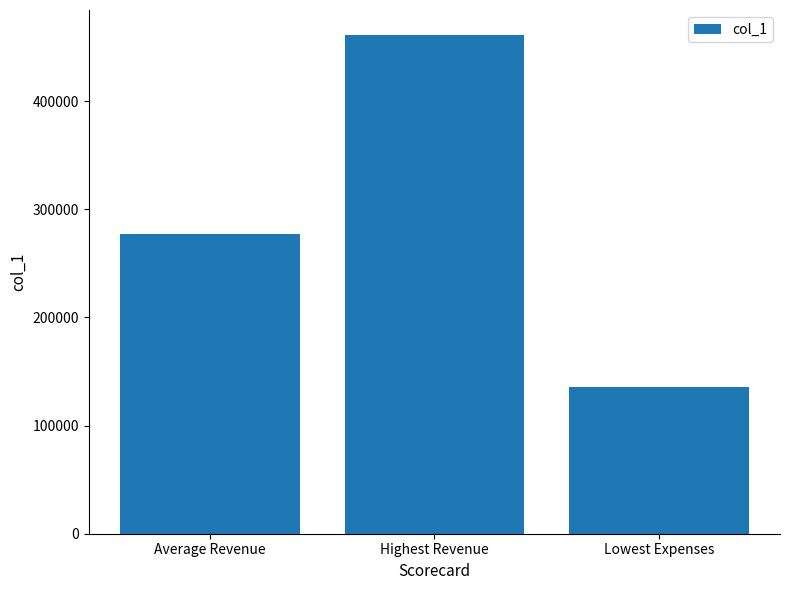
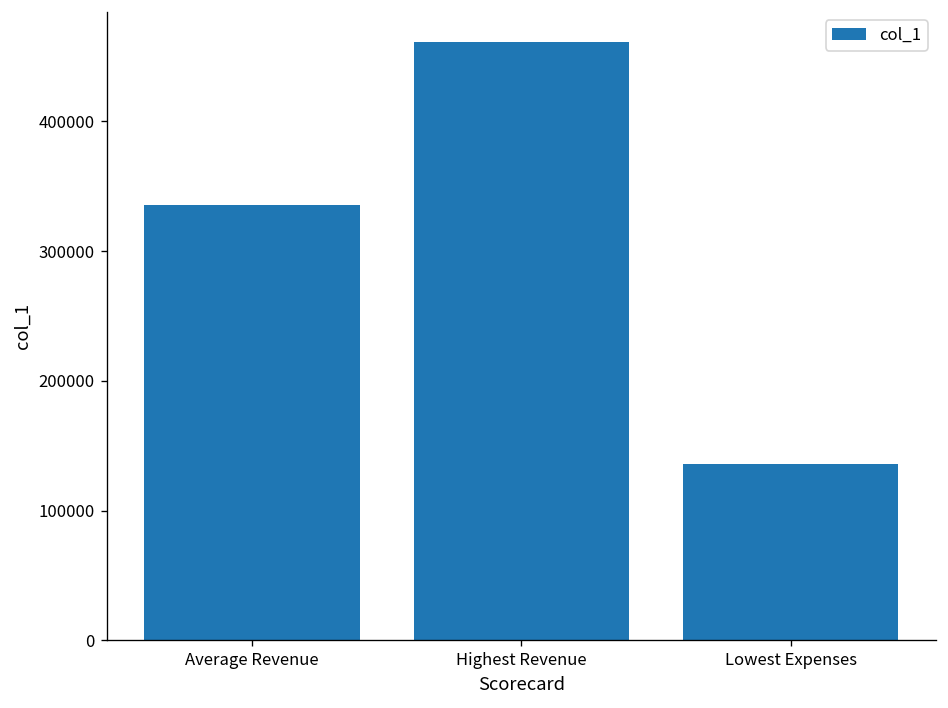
Average Revenue: 277000 -> 336000
